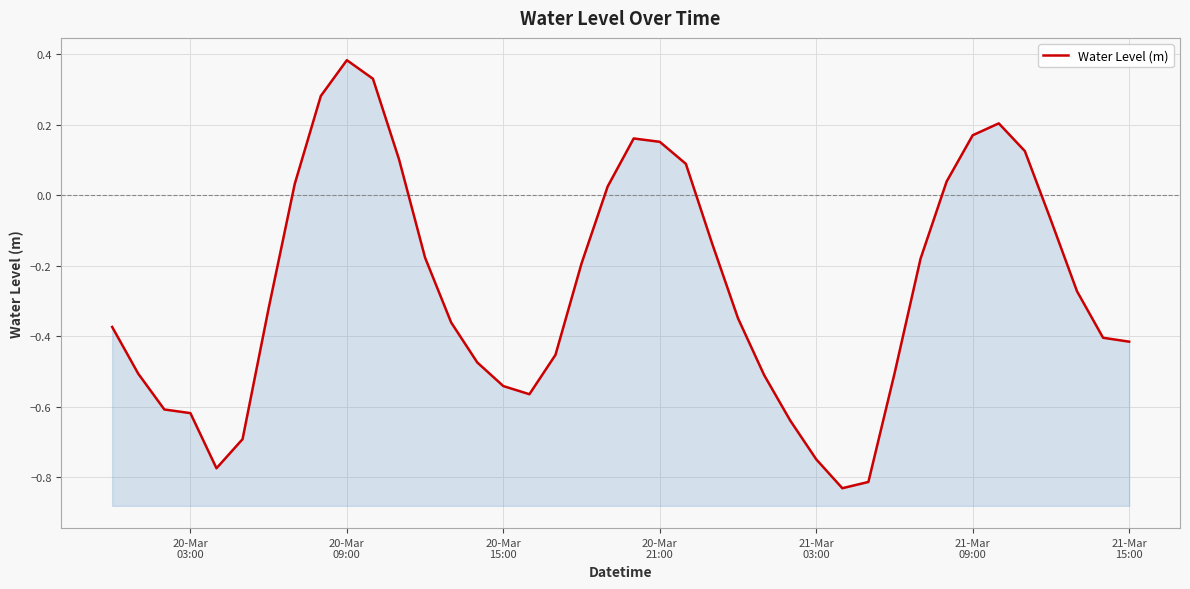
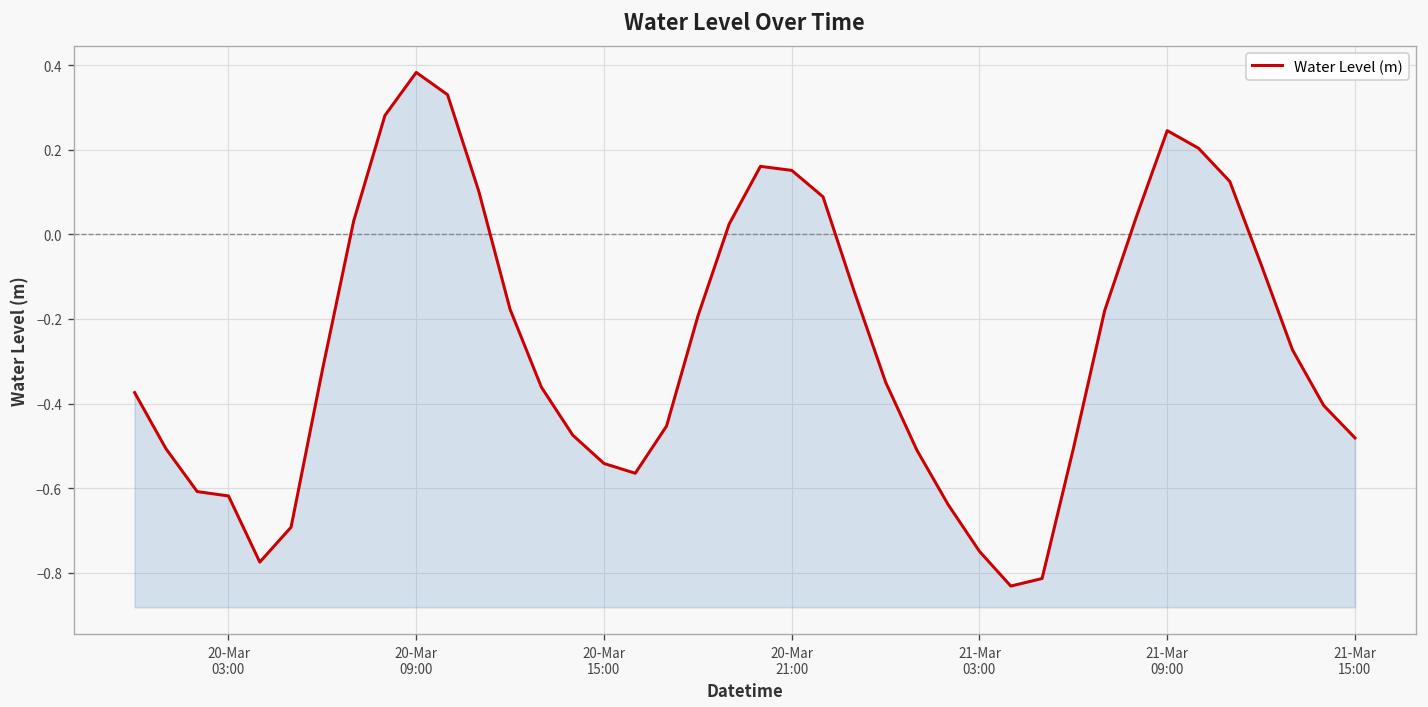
21-Mar 09:00: 0.17 -> 0.25
21-Mar 15:00: -0.42 -> -0.48
